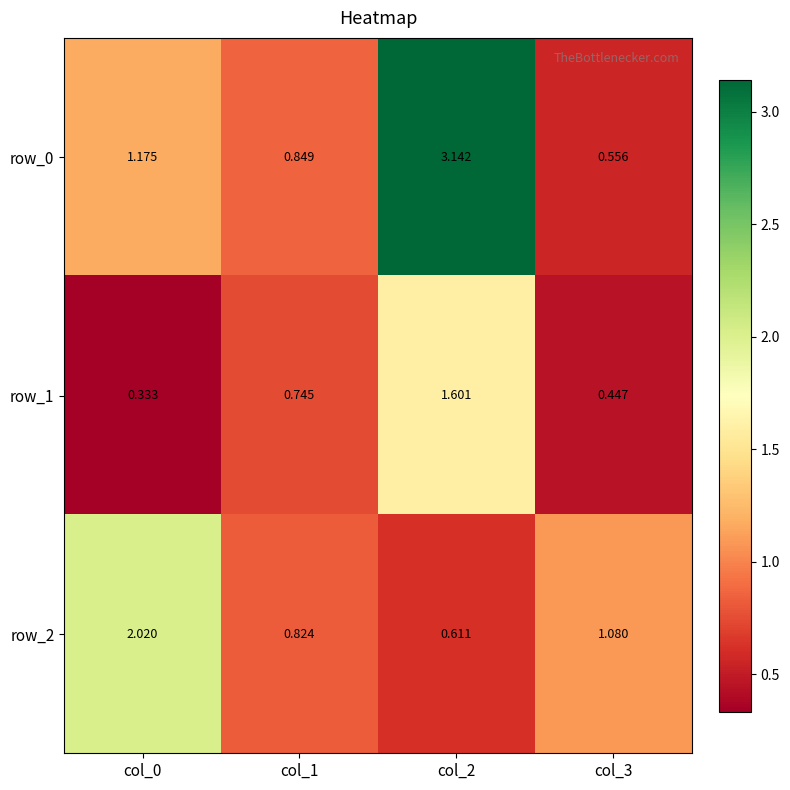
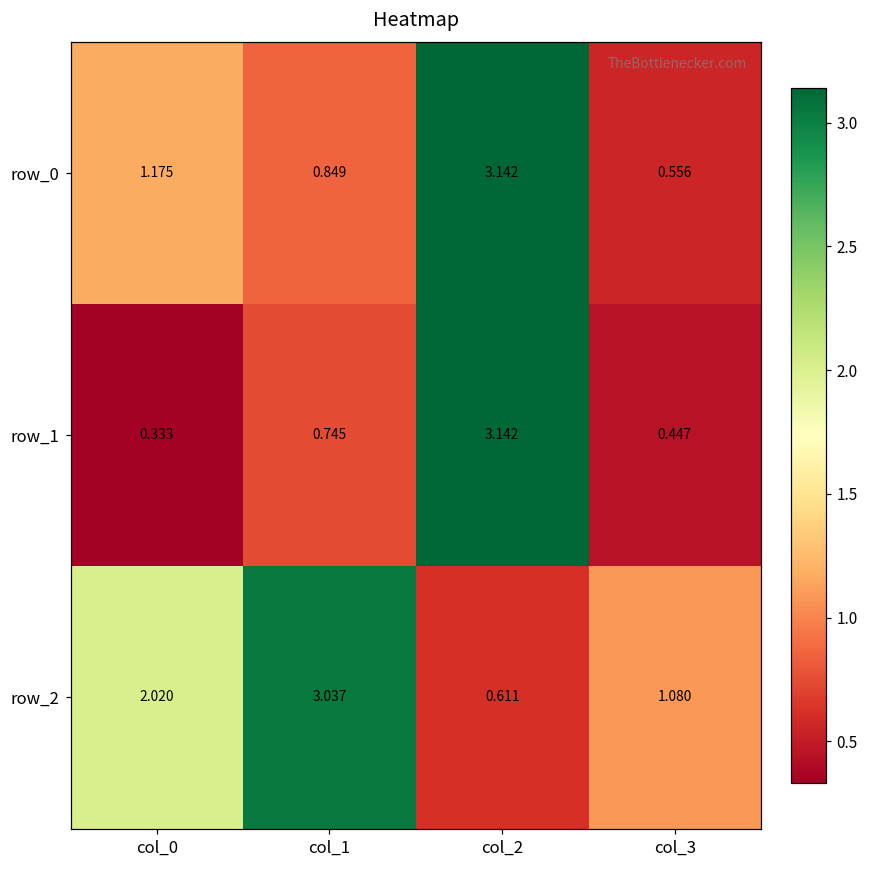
row_1, col_2: 1.601 -> 3.142
row_2, col_1: 0.824 -> 3.037
